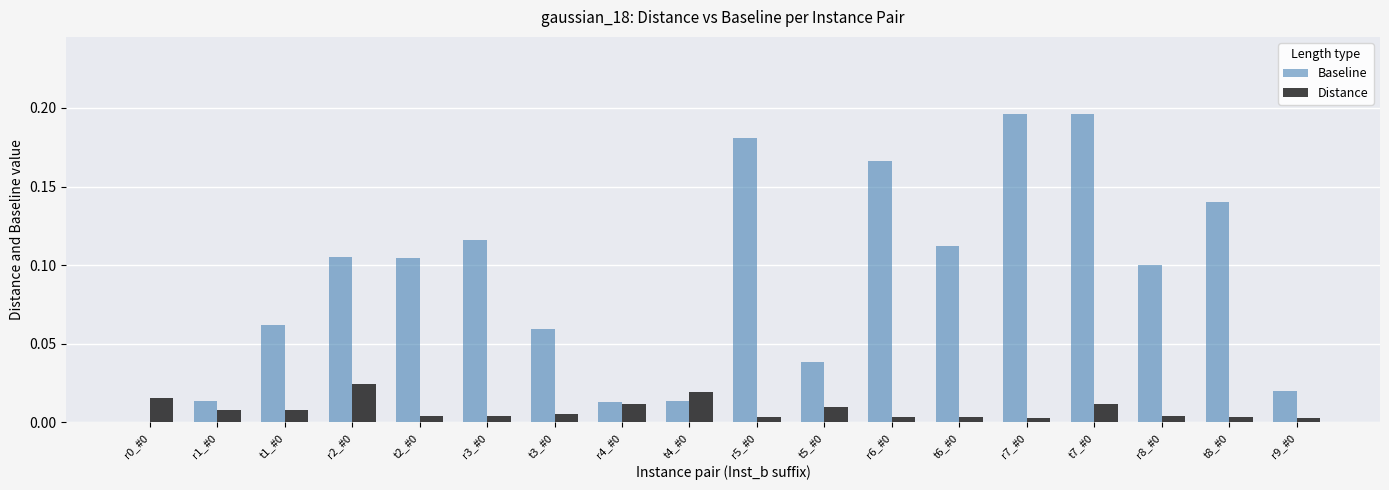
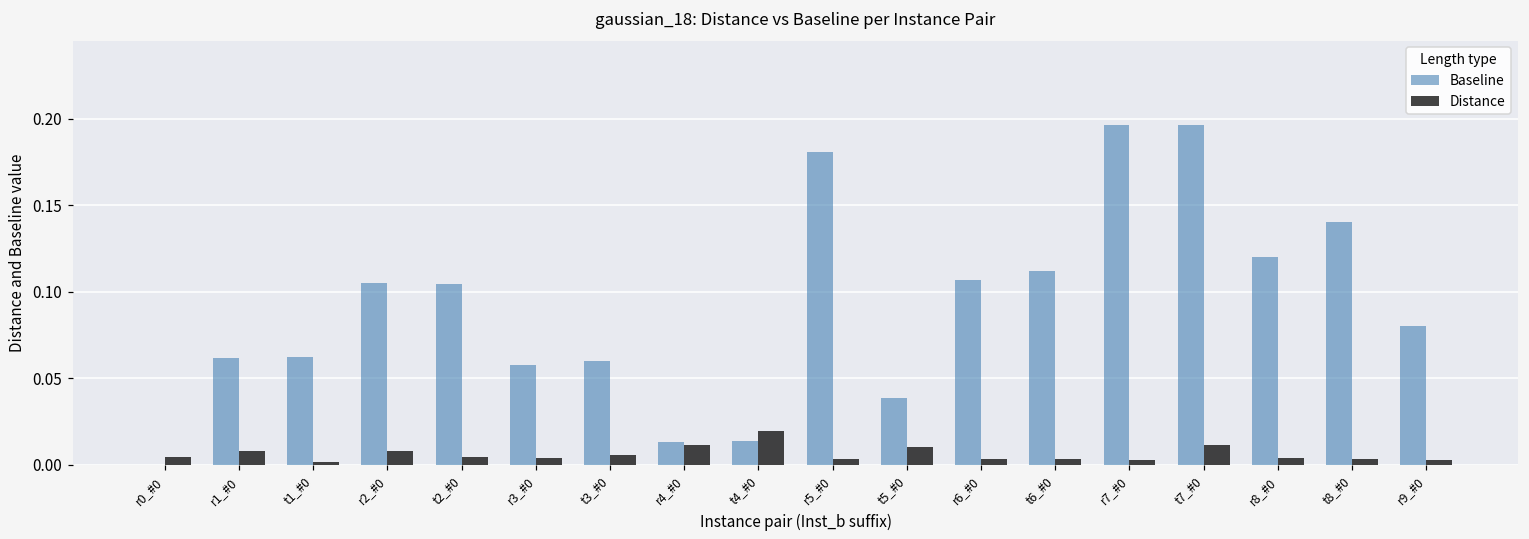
Distance, r0_#0: 0.016 -> 0.004
Baseline, r1_#0: 0.013 -> 0.061
Distance, t1_#0: 0.008 -> 0.002
Distance, r2_#0: 0.024 -> 0.008
Baseline, r3_#0: 0.116 -> 0.057
Baseline, r6_#0: 0.166 -> 0.107
Baseline, r8_#0: 0.10 -> 0.12
Baseline, r9_#0: 0.02 -> 0.08
